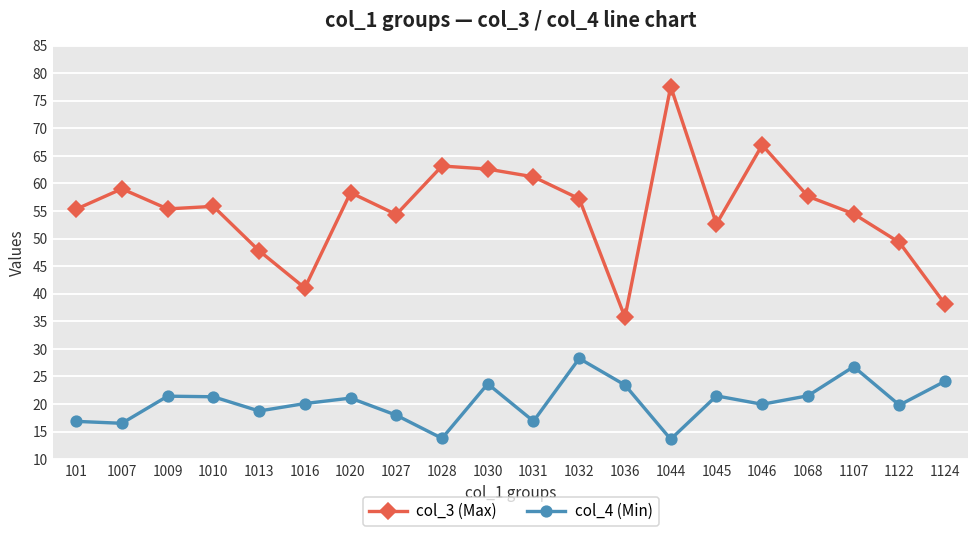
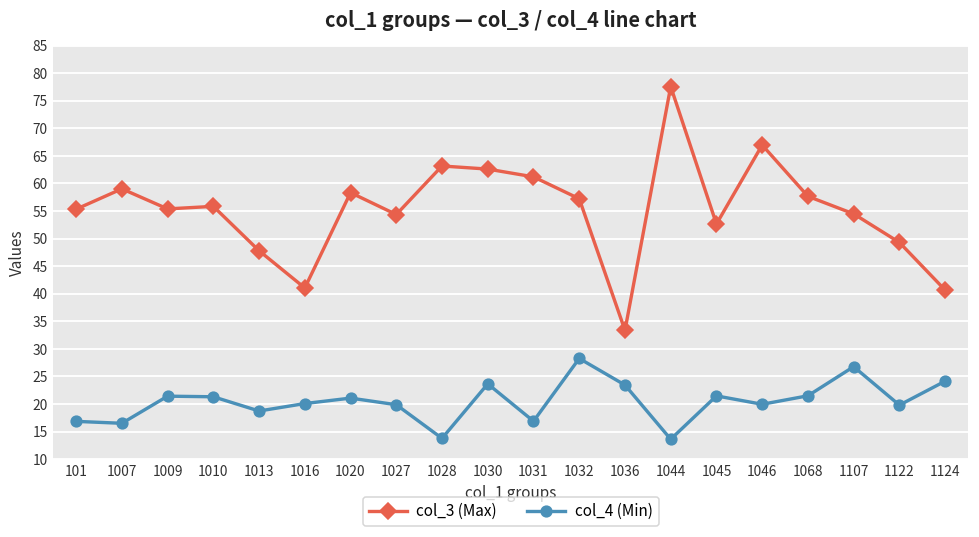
col_4 (Min), 1027: 18 -> 20
col_3 (Max), 1036: 36 -> 33
col_3 (Max), 1124: 38 -> 41
